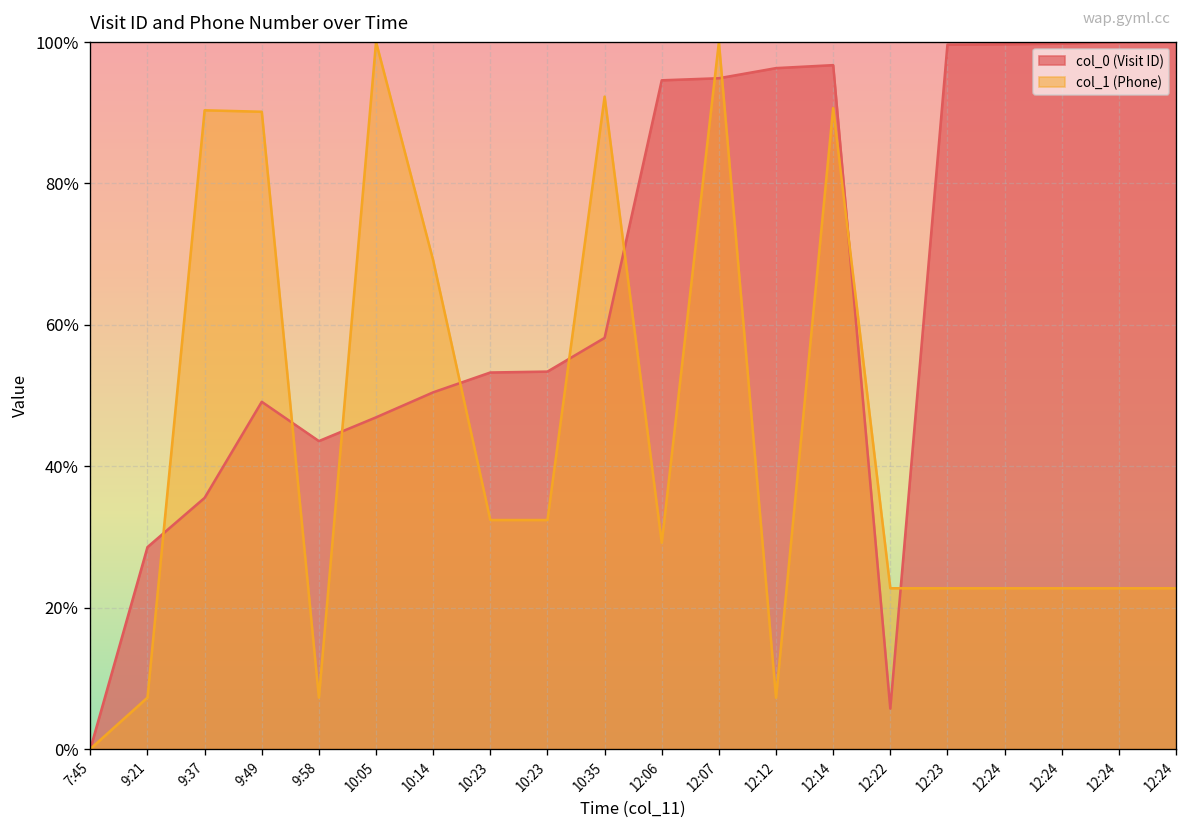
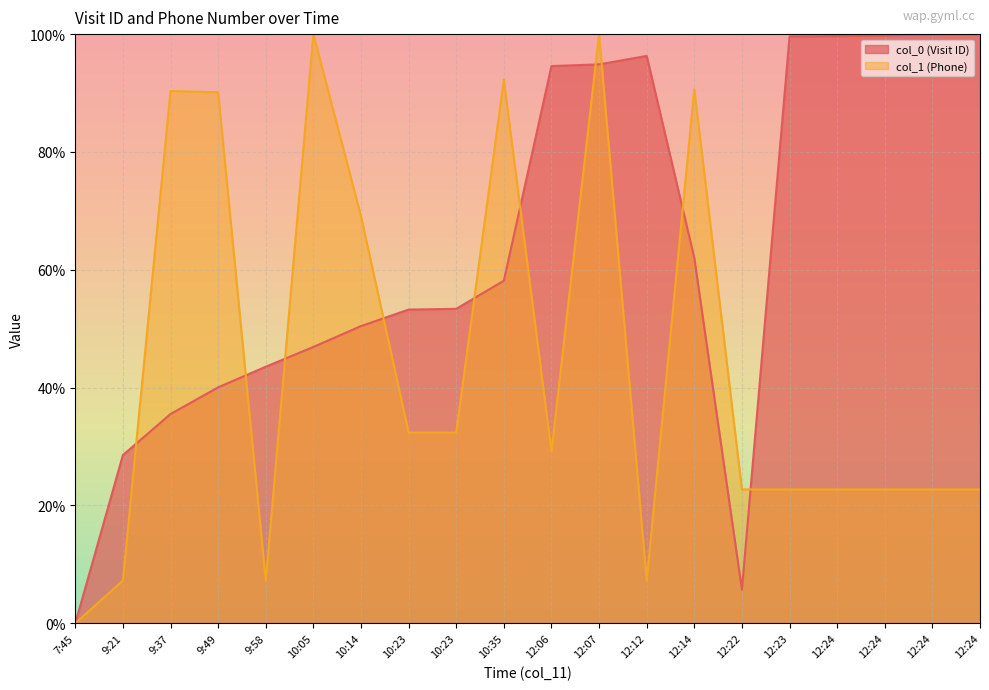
col_0 (Visit ID), 9:49: 49% -> 40%
col_0 (Visit ID), 12:14: 97% -> 62%
